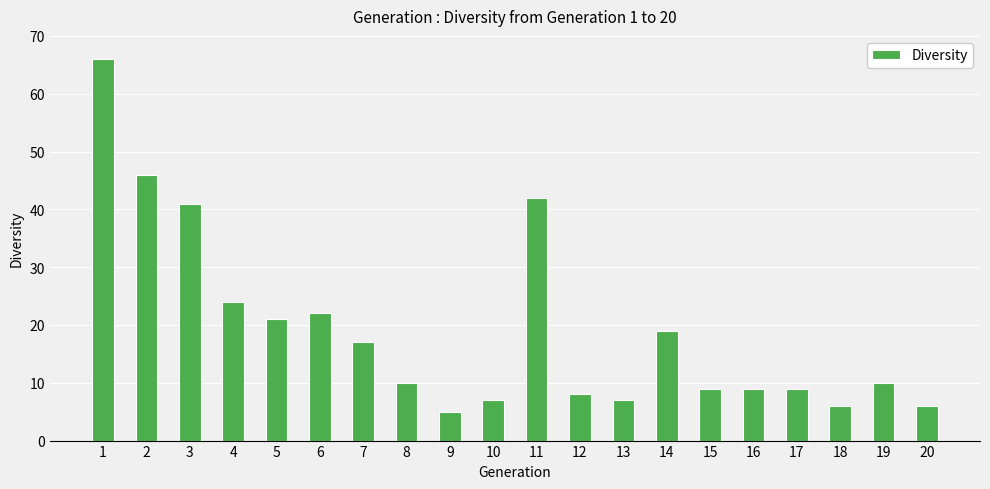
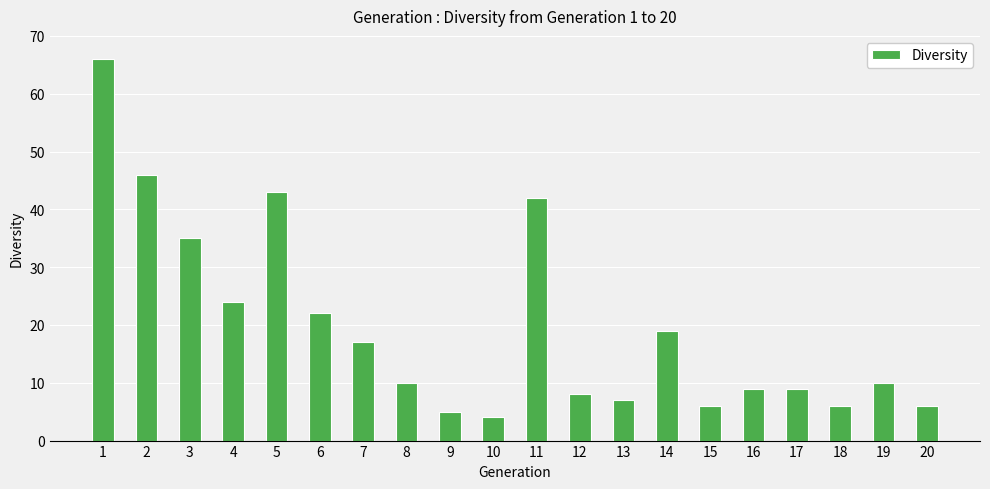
3: 41 -> 35
5: 21 -> 43
10: 7 -> 4
15: 9 -> 6
